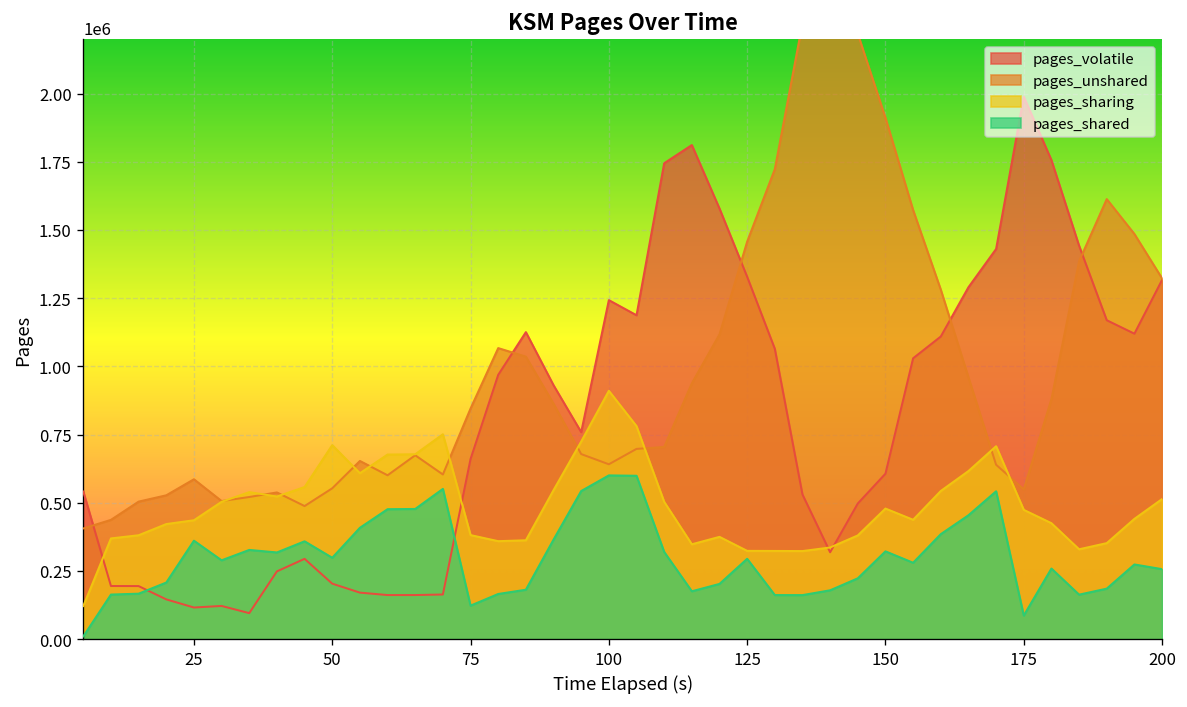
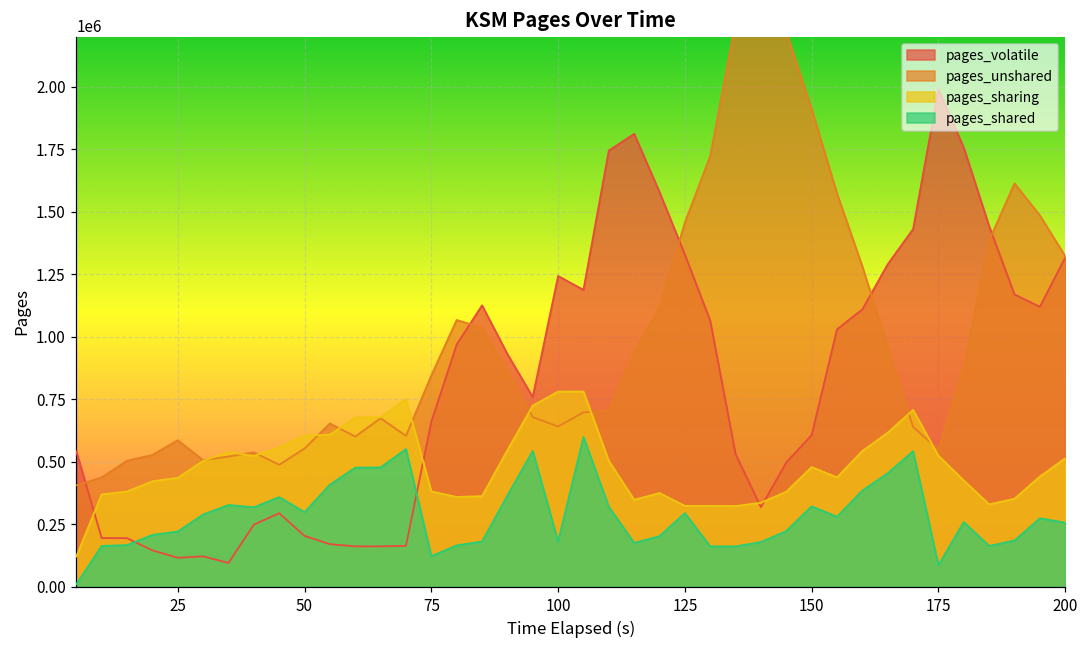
pages_shared, 25: 360000 -> 220000
pages_sharing, 50: 710000 -> 600000
pages_sharing, 100: 910000 -> 780000
pages_shared, 100: 600000 -> 180000
pages_sharing, 175: 470000 -> 520000
